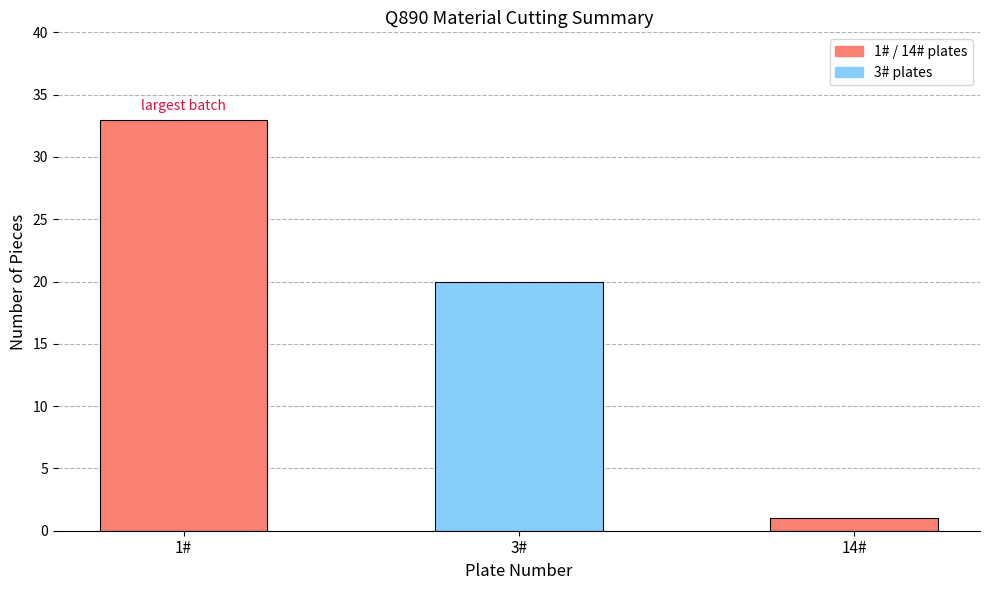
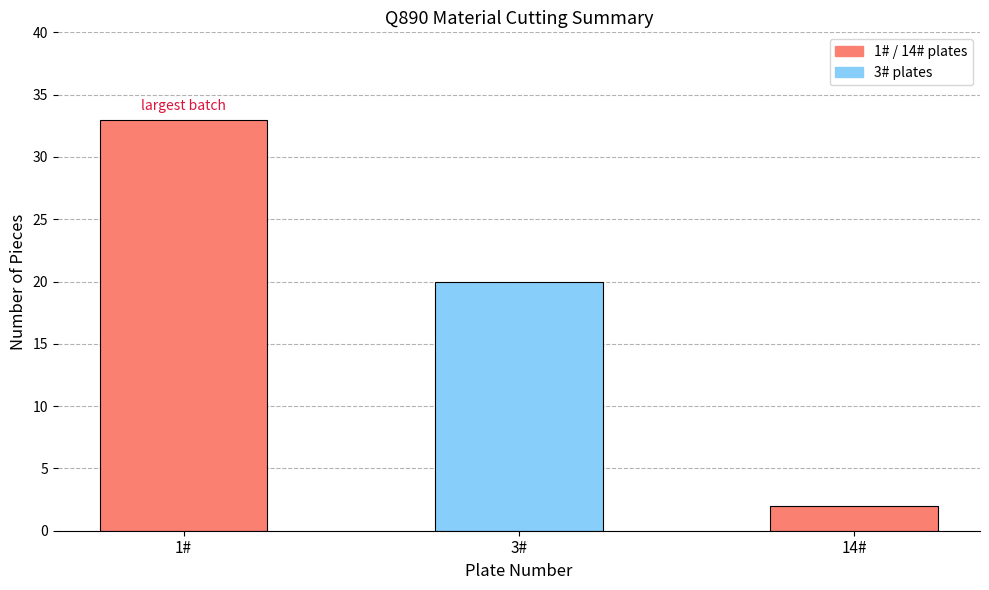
14#: 1 -> 2
